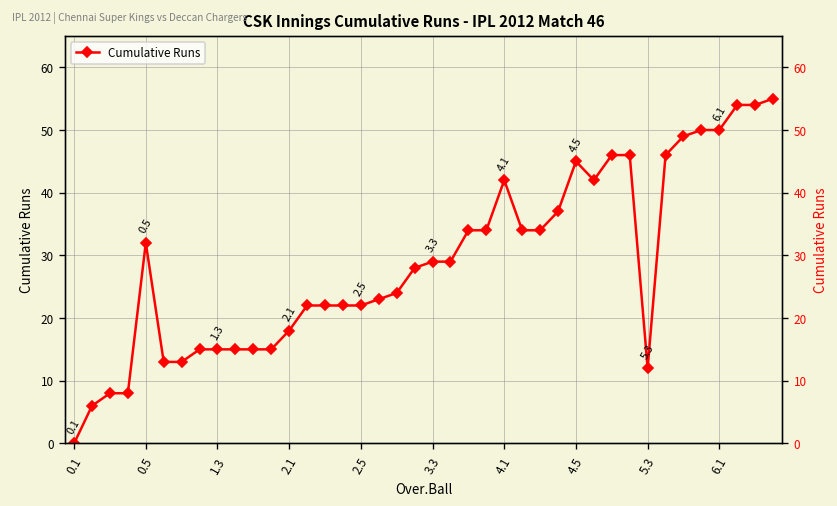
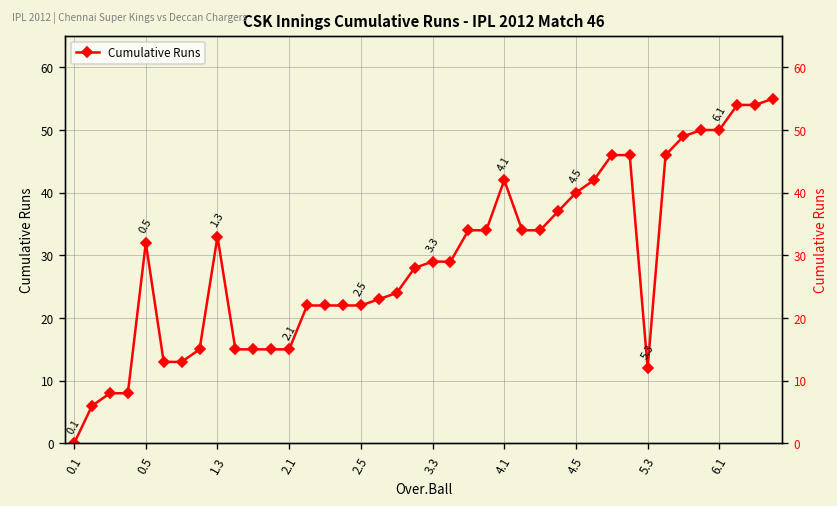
1.3: 15 -> 33
2.1: 18 -> 15
4.5: 45 -> 40
